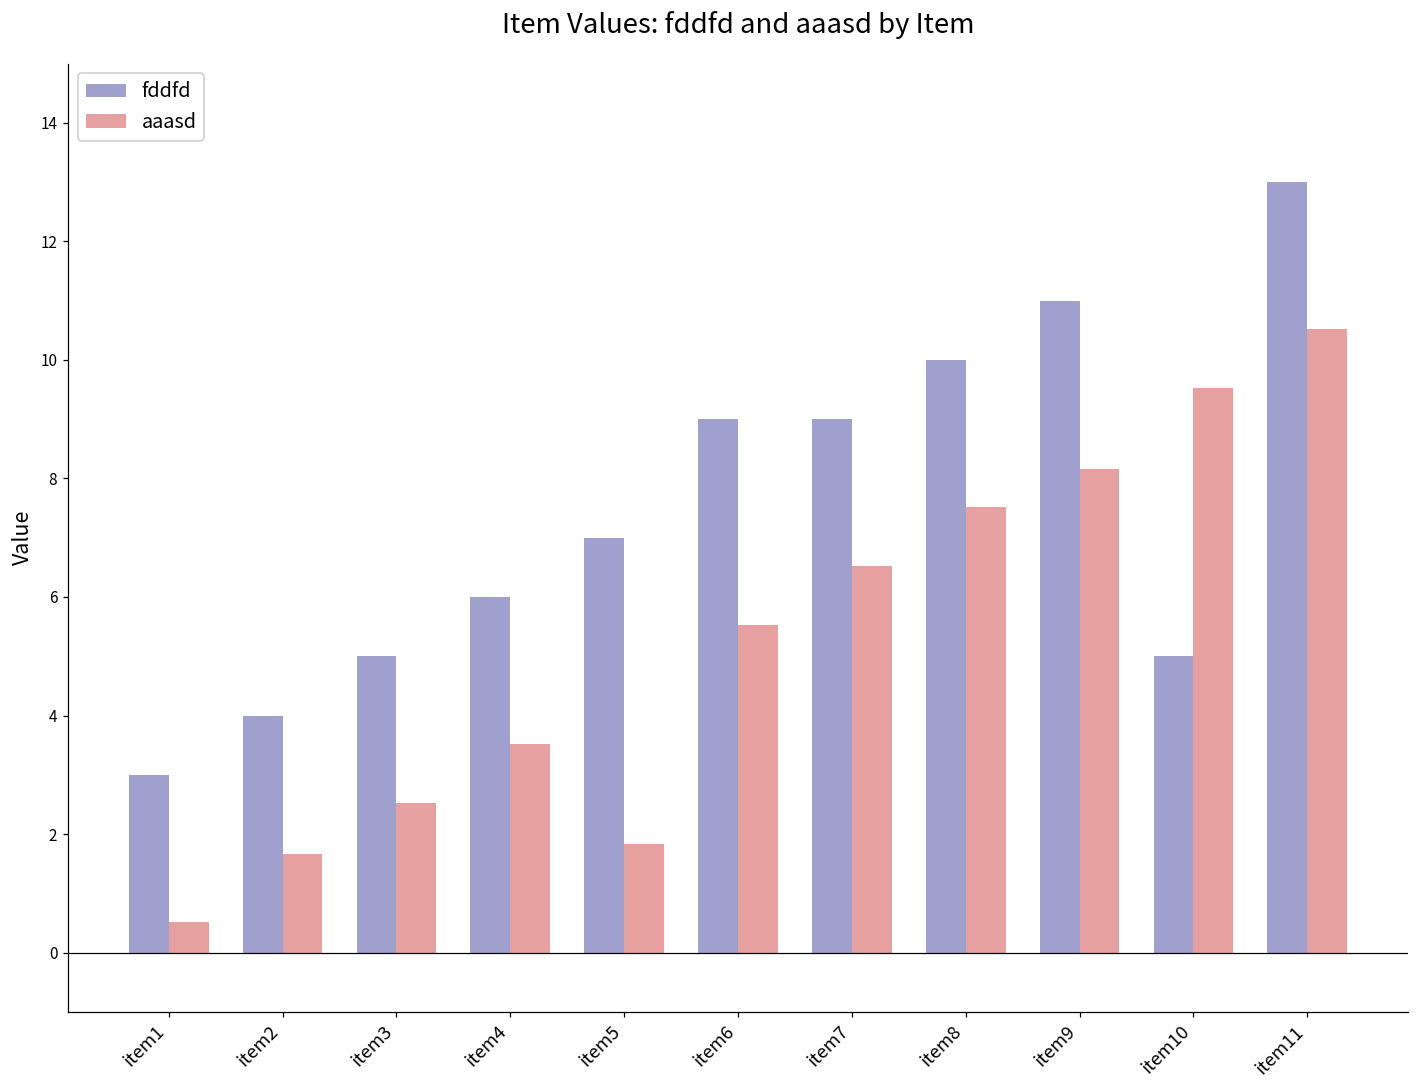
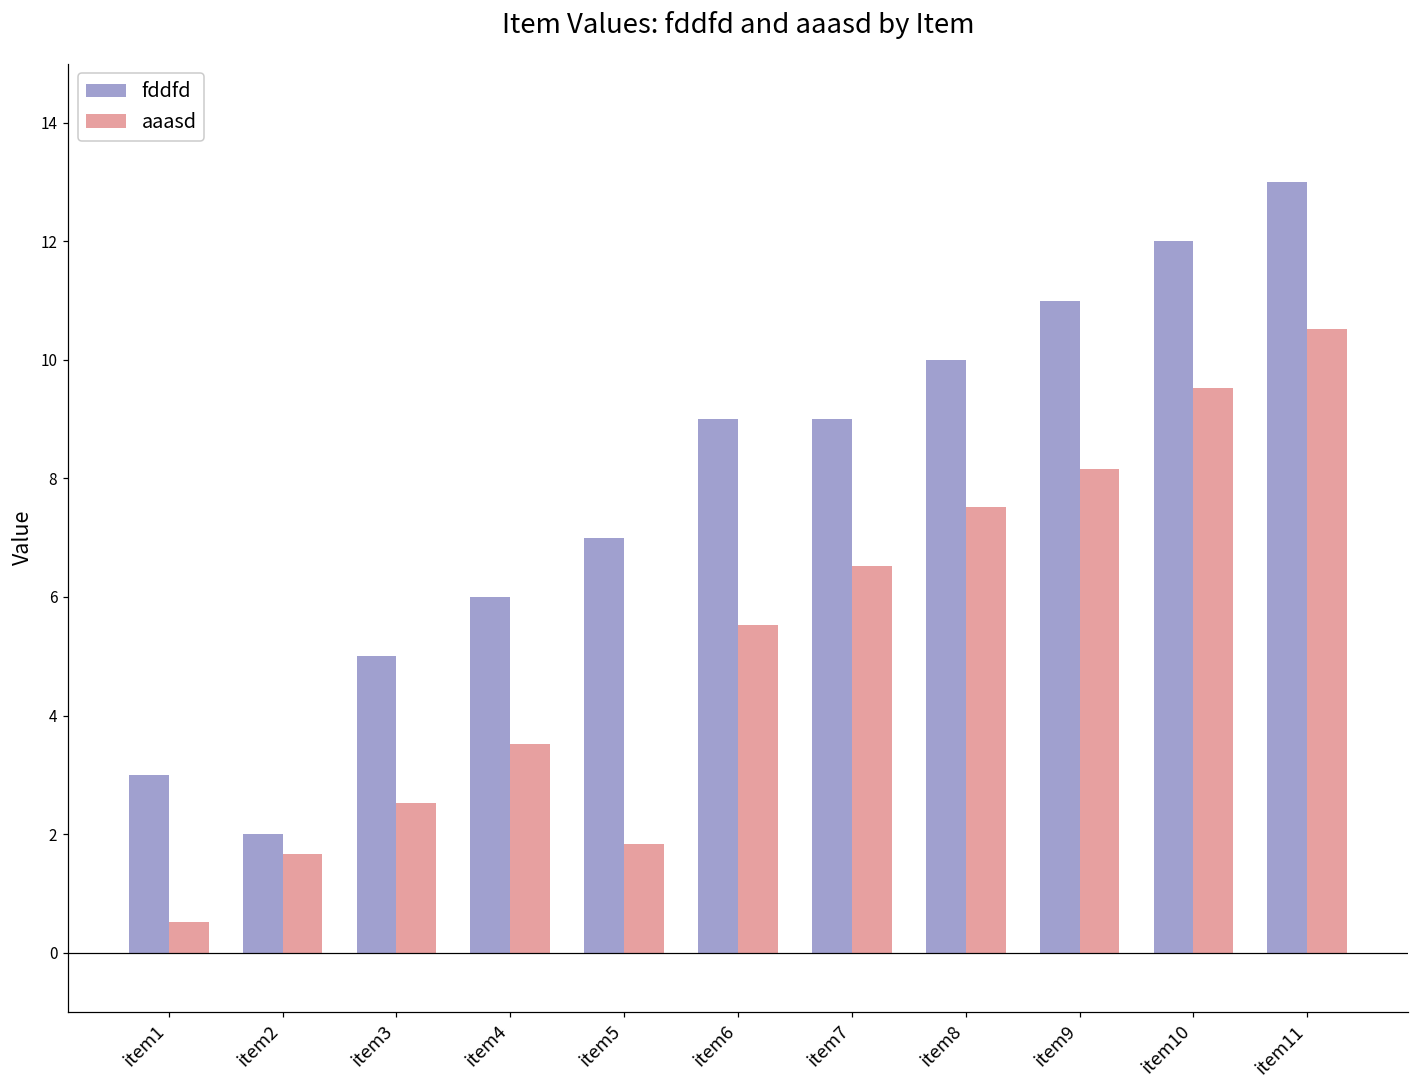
fddfd, item2: 4 -> 2
fddfd, item10: 5 -> 12
